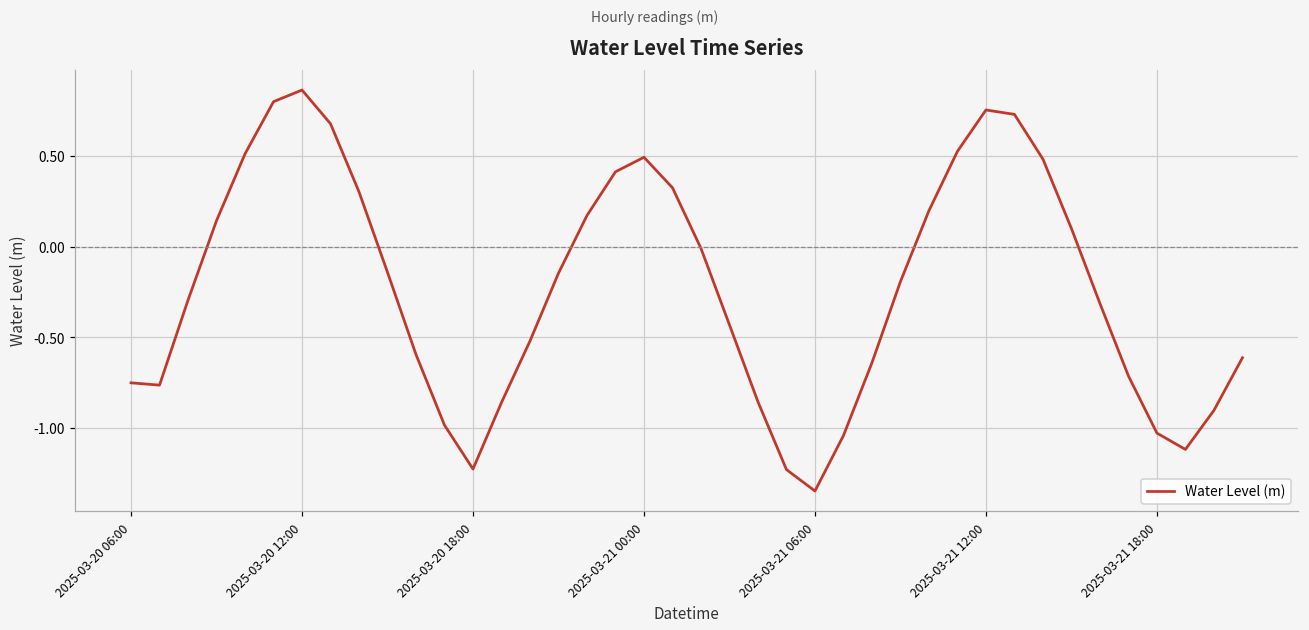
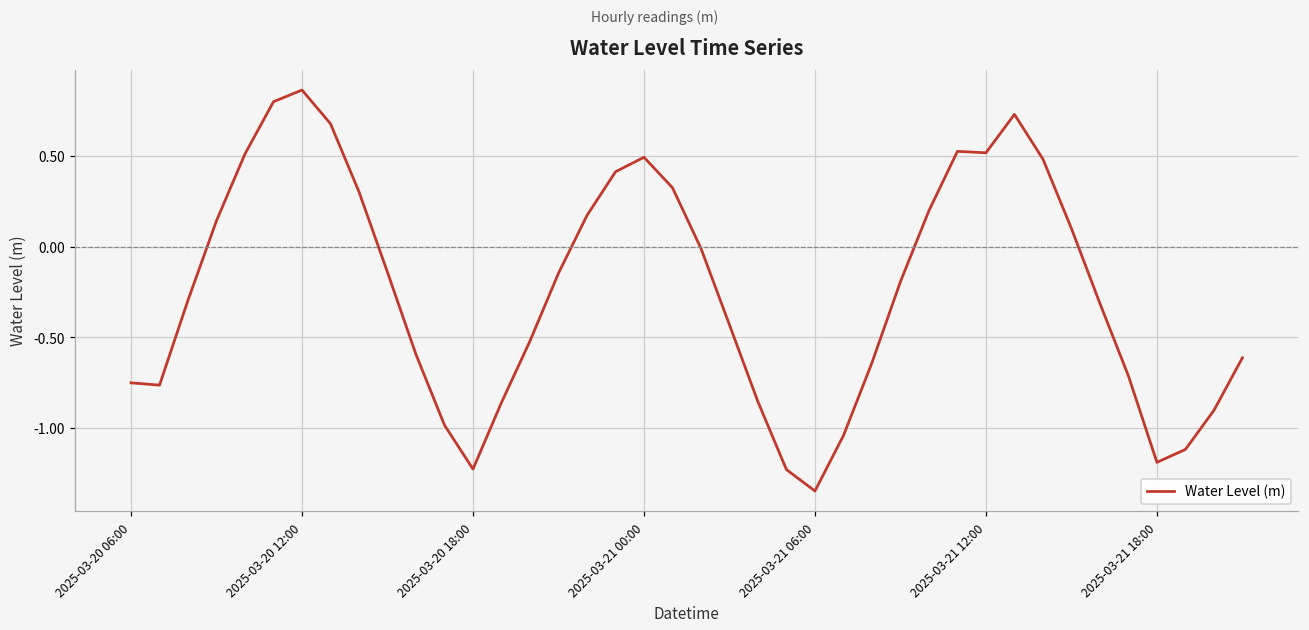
2025-03-21 12:00: 0.76 -> 0.52
2025-03-21 18:00: -1.03 -> -1.19
